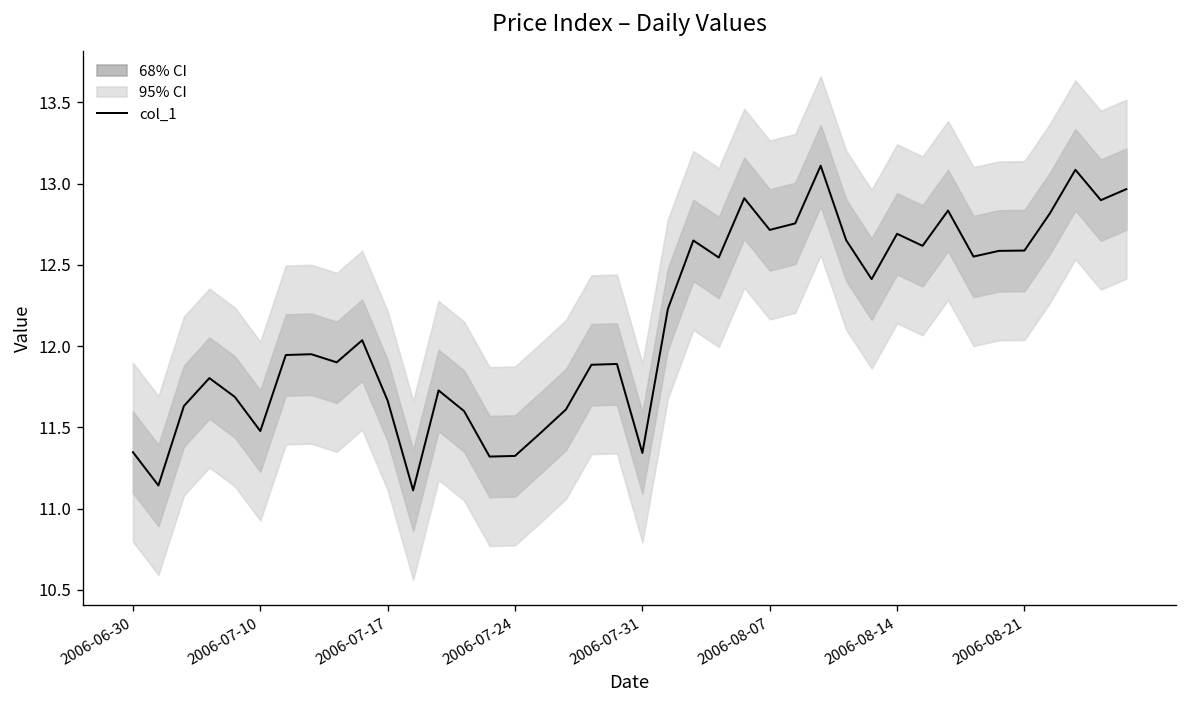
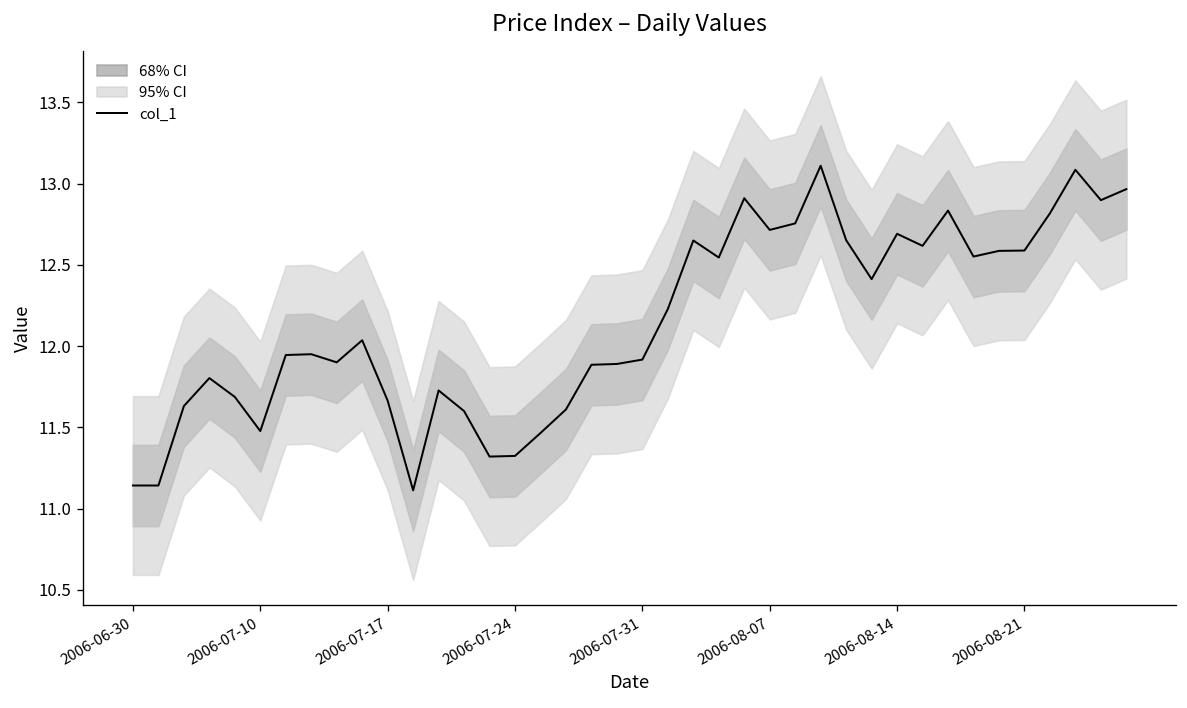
col_1, 2006-06-30: 11.35 -> 11.14
col_1, 2006-07-31: 11.34 -> 11.92
